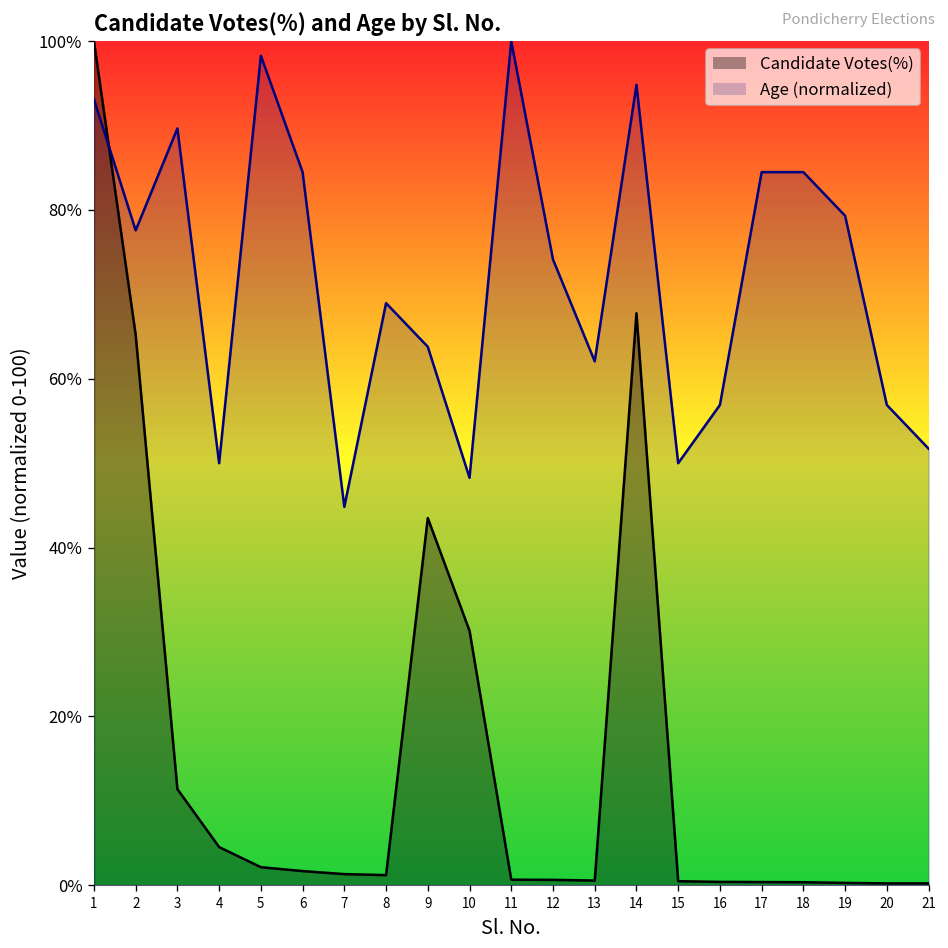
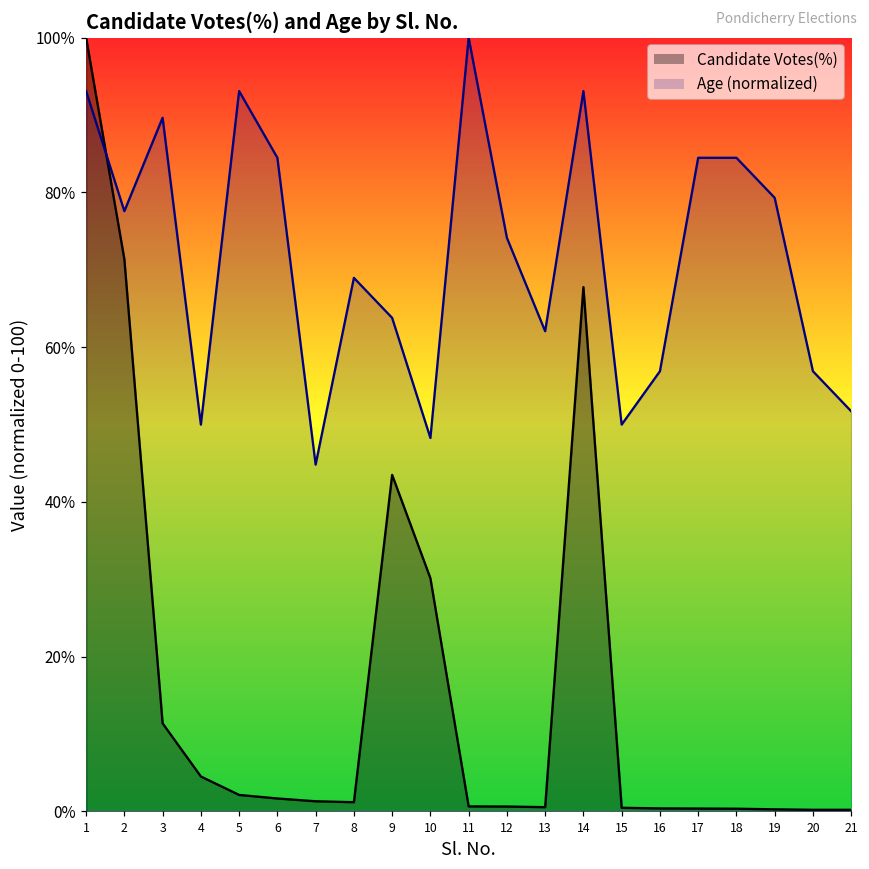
Candidate Votes(%), 2: 65% -> 71%
Age (normalized), 5: 98% -> 93%
Age (normalized), 14: 95% -> 93%
